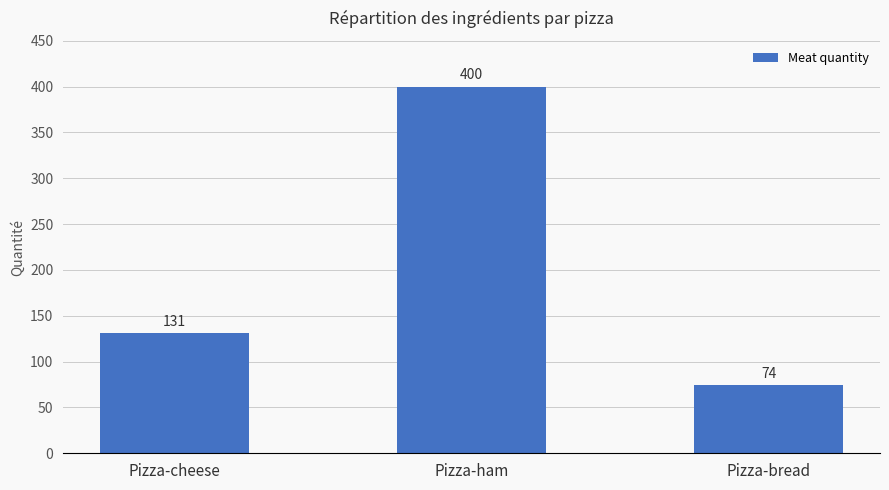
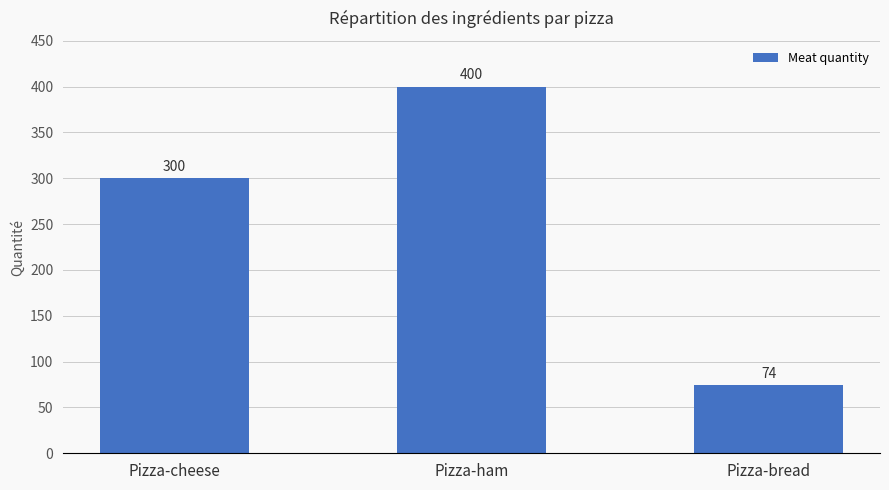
Pizza-cheese: 131 -> 300
